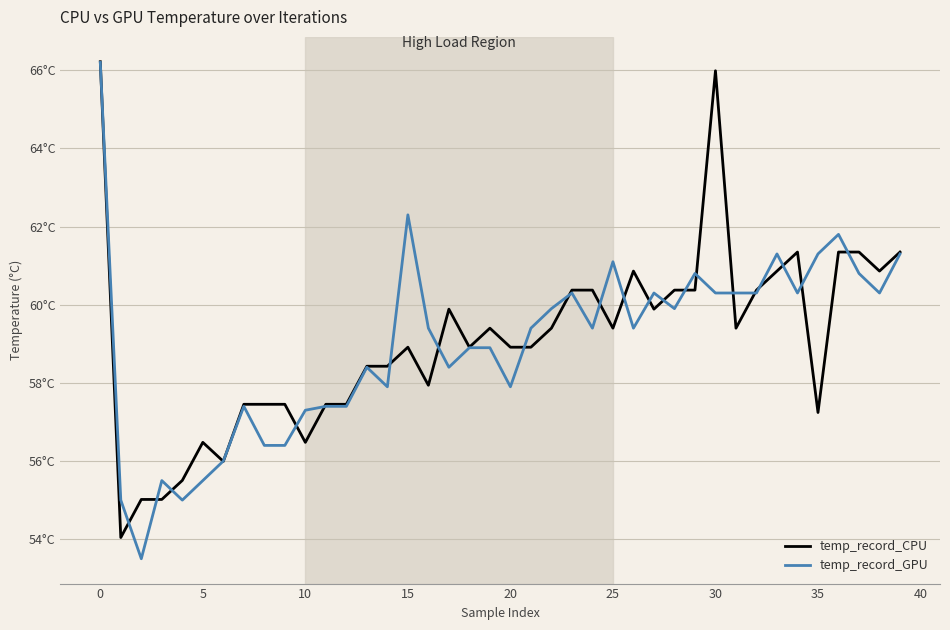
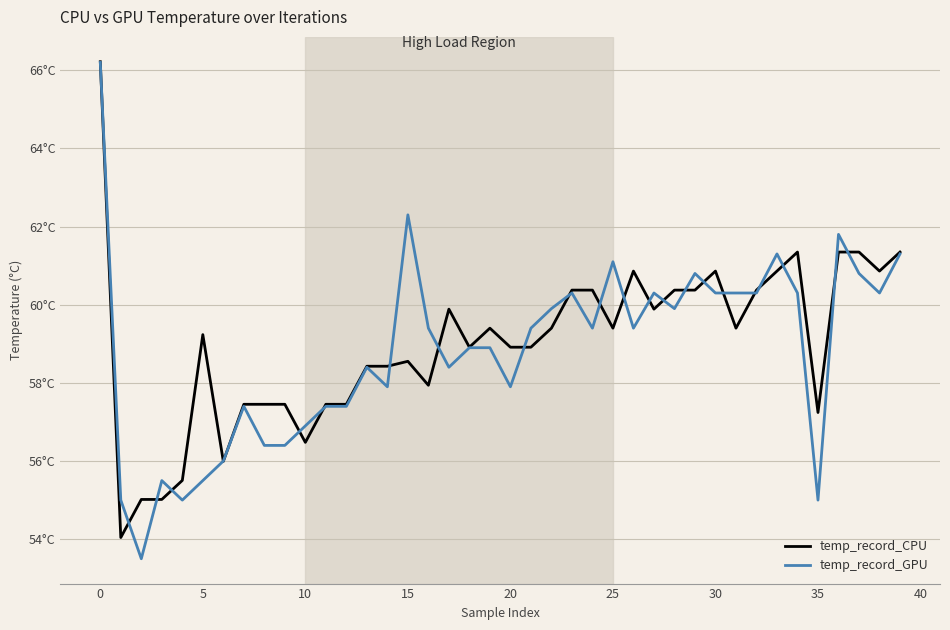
temp_record_CPU, 5: 56.5°C -> 59.2°C
temp_record_GPU, 10: 57.3°C -> 56.9°C
temp_record_CPU, 15: 58.9°C -> 58.6°C
temp_record_CPU, 30: 66.0°C -> 60.9°C
temp_record_GPU, 35: 61.3°C -> 55.0°C
